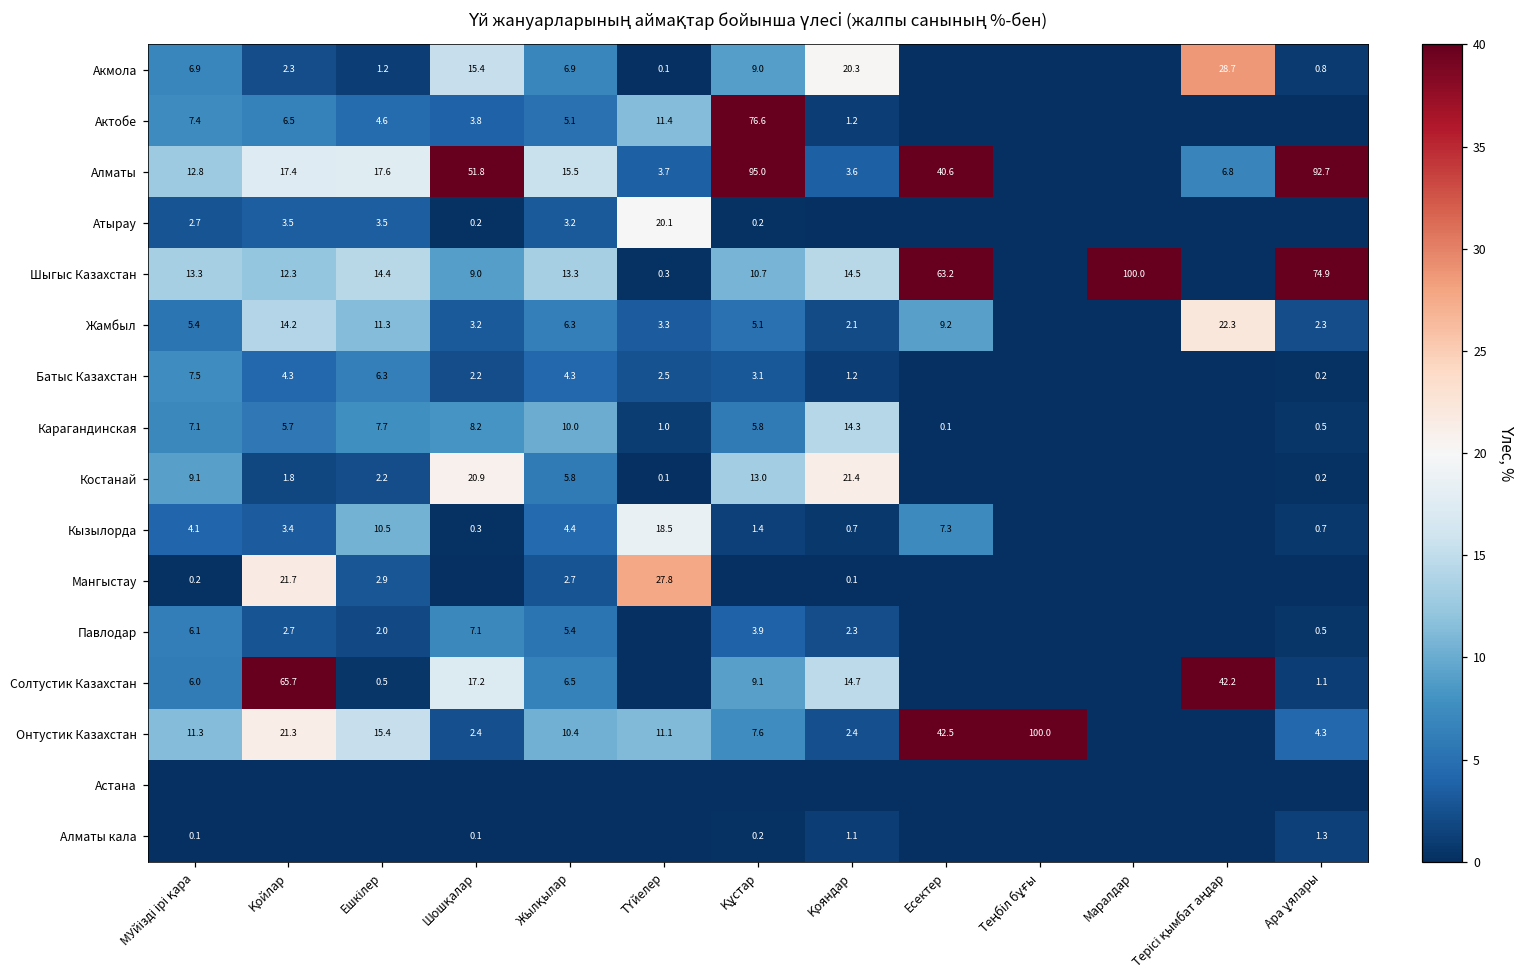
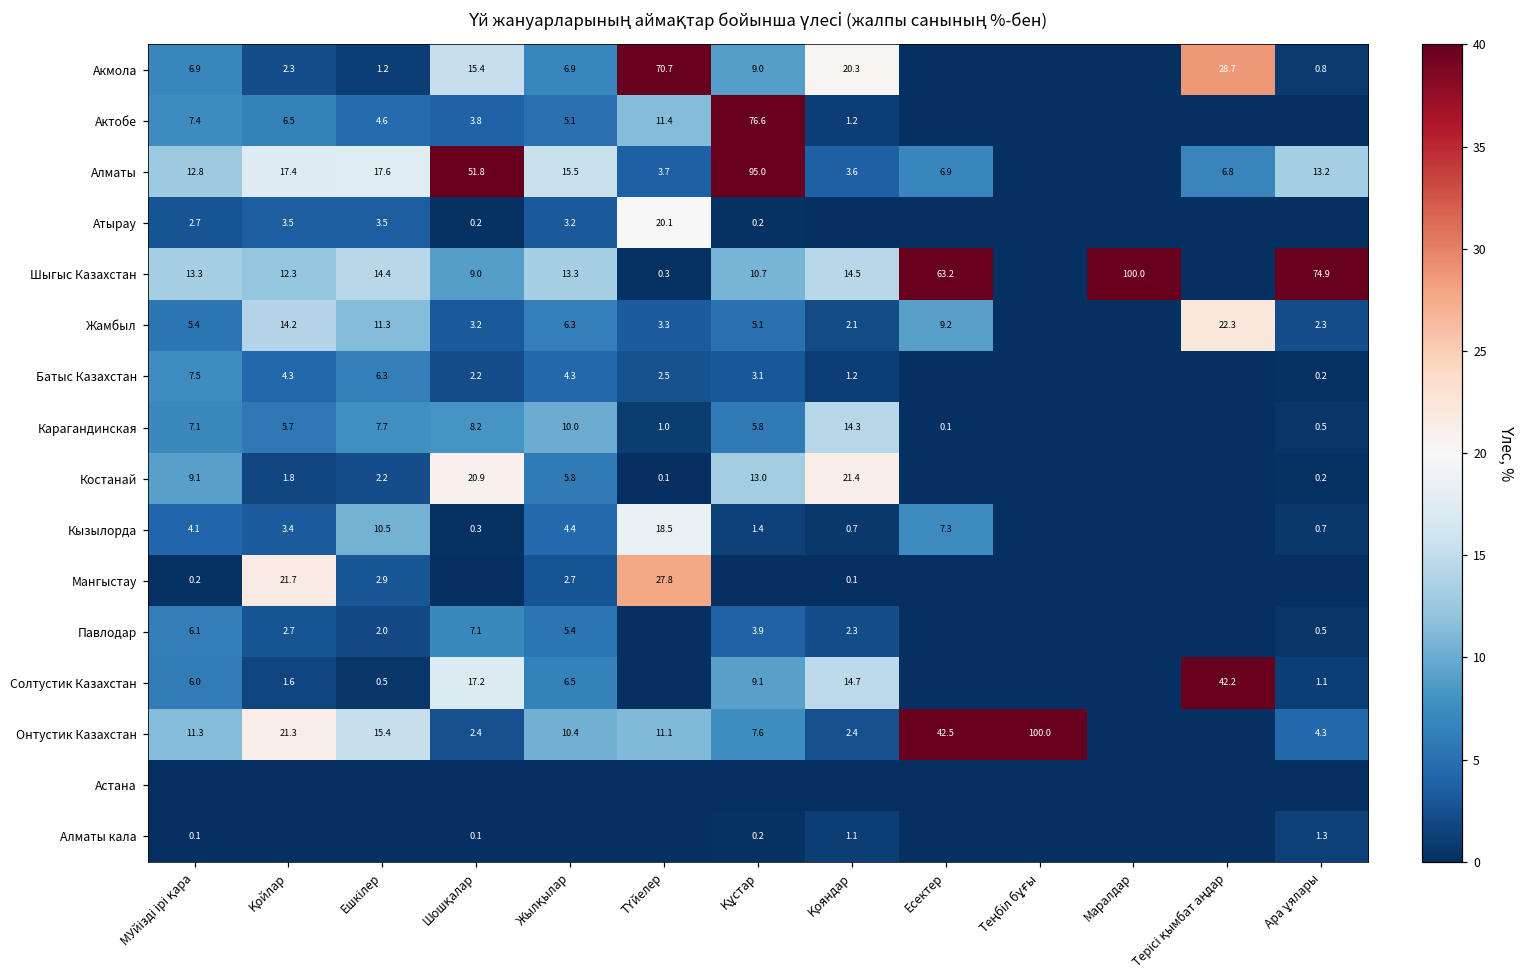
Акмола, ТҮйелер: 0.1 -> 70.7
Алматы, Есектер: 40.6 -> 6.9
Алматы, Ара ұялары: 92.7 -> 13.2
Солтустик Казахстан, Қойлар: 65.7 -> 1.6
